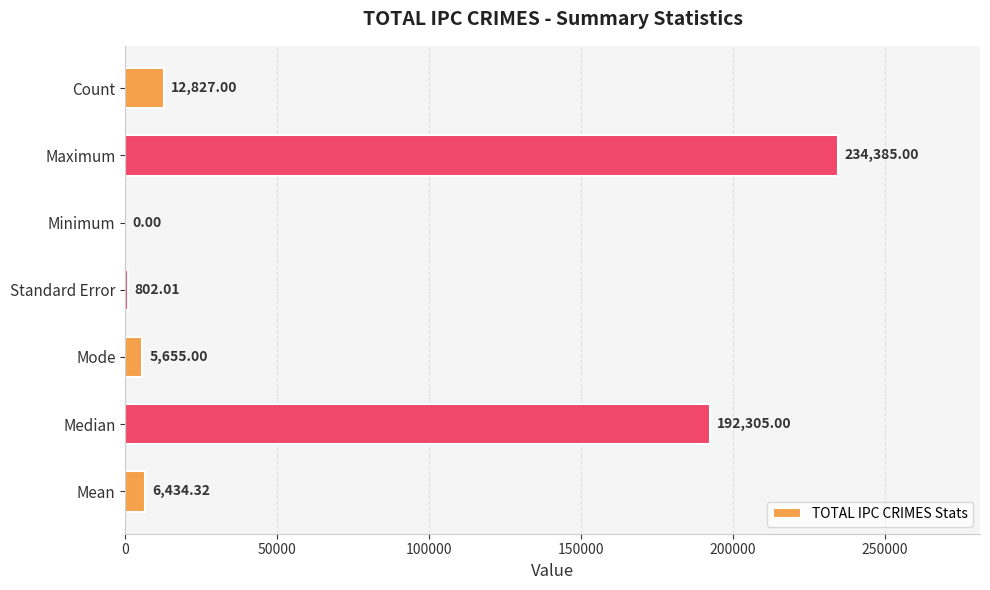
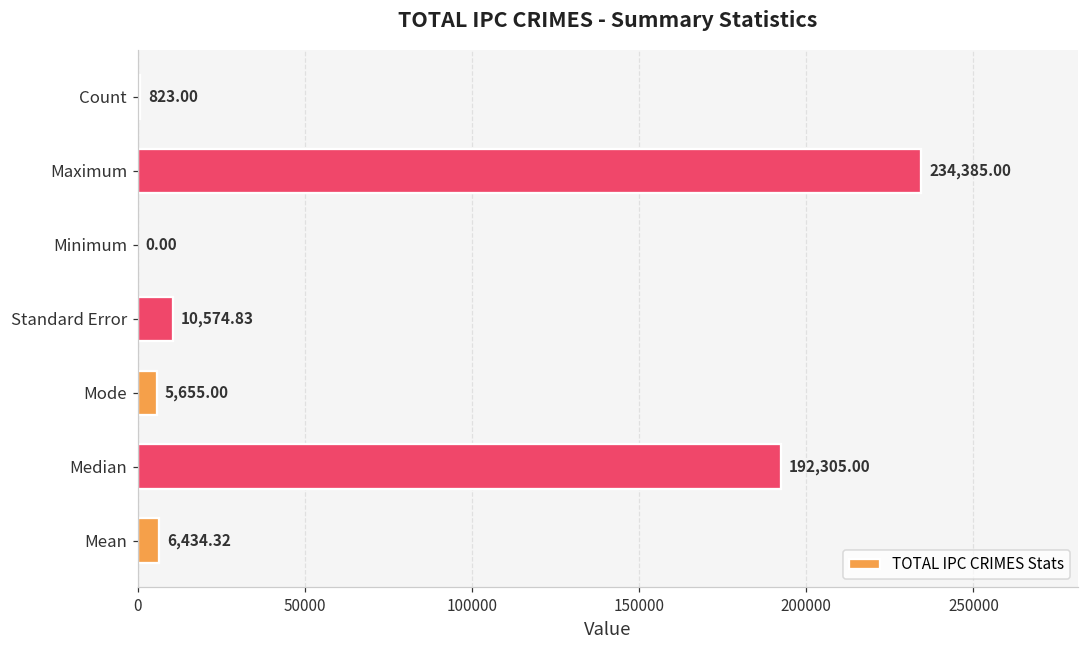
Count: 12,827.00 -> 823.00
Standard Error: 802.01 -> 10,574.83
